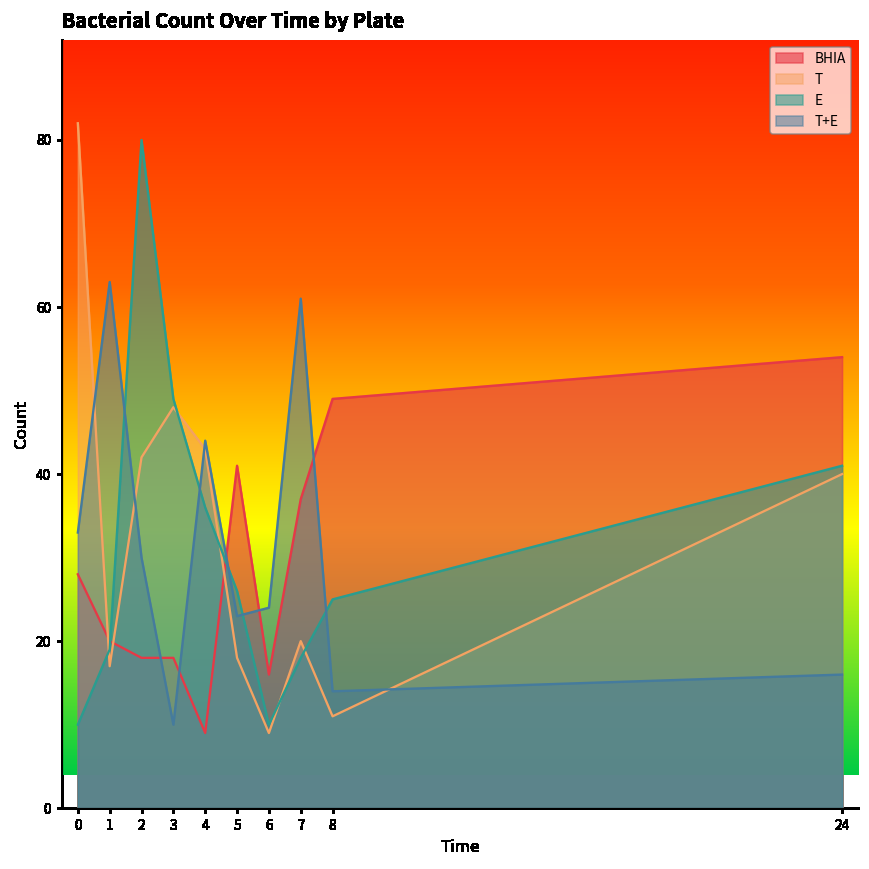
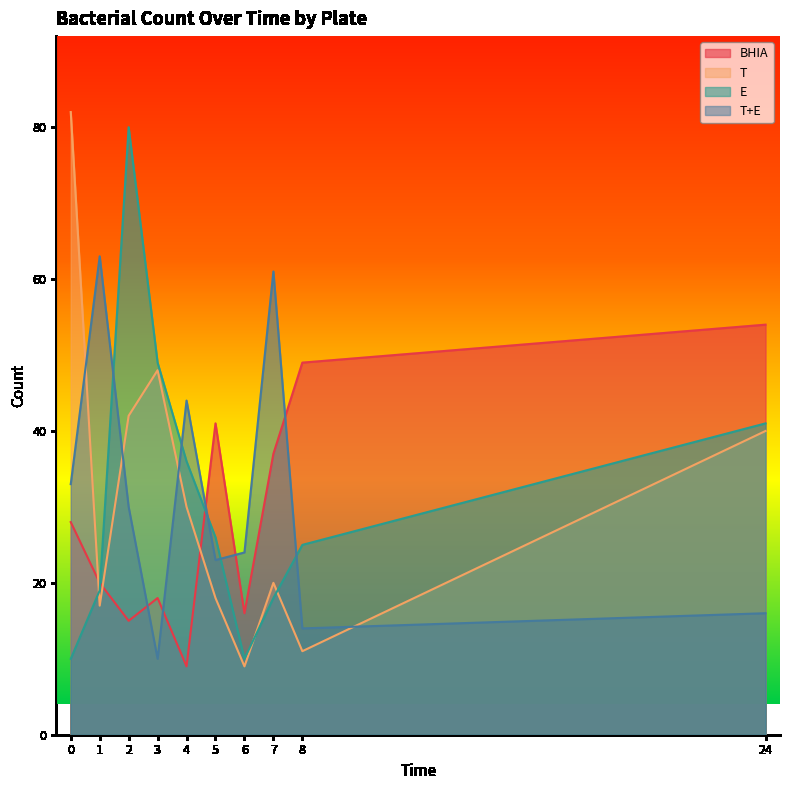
BHIA, 2: 18 -> 15
T, 4: 43 -> 30
